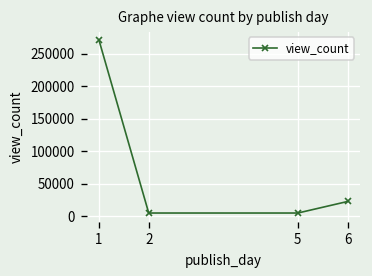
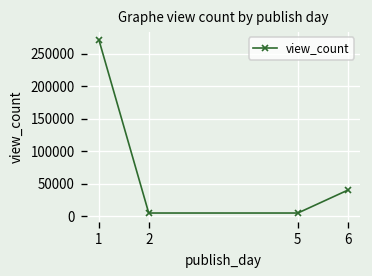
6: 20000 -> 40000
